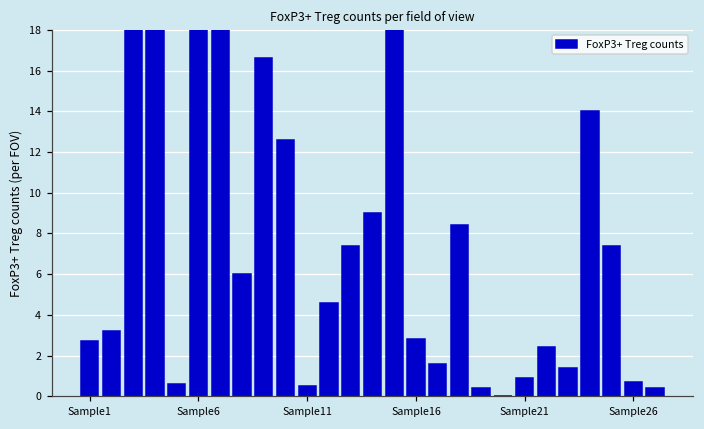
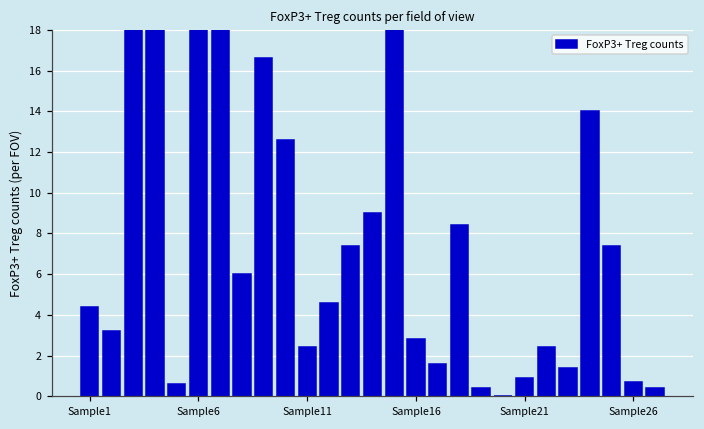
Sample1: 2.7 -> 4.4
Sample11: 0.5 -> 2.4
